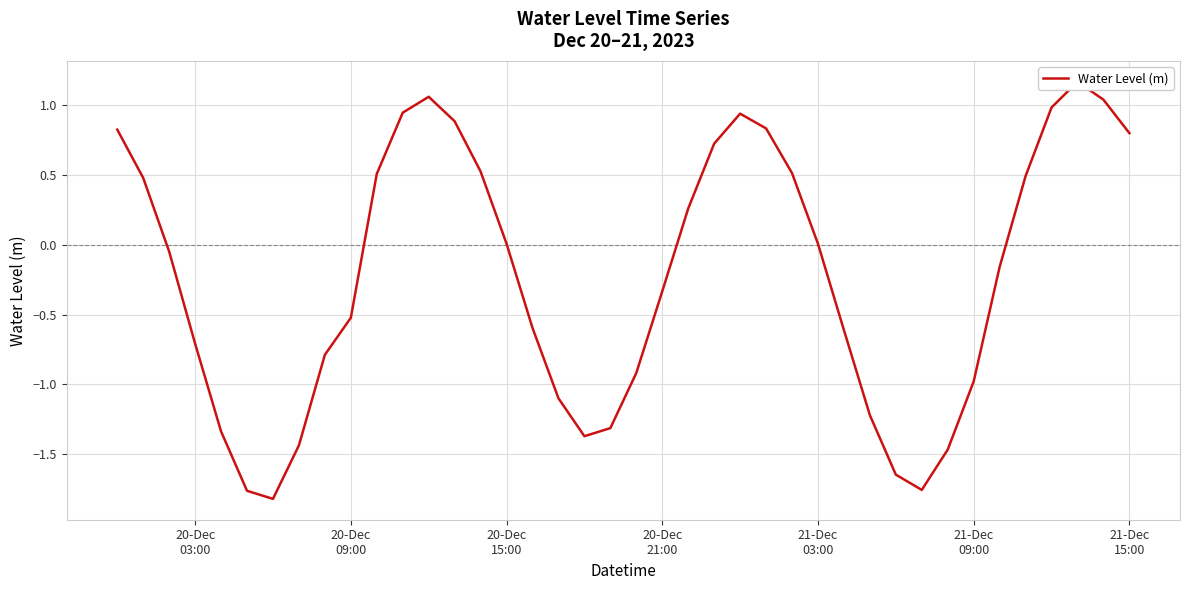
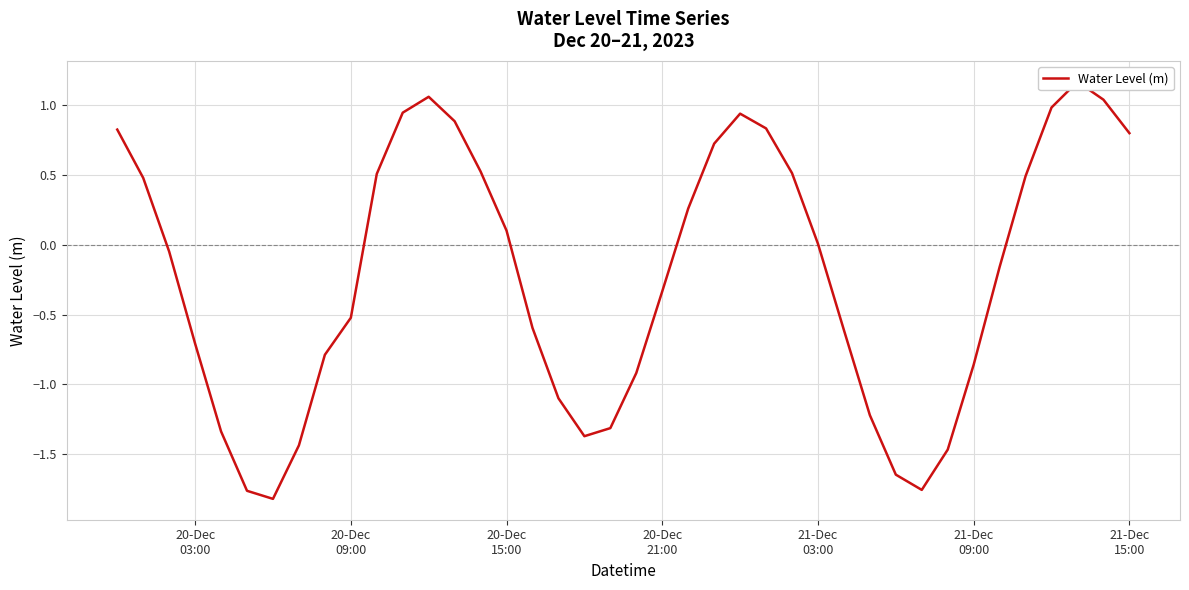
20-Dec 15:00: 0.01 -> 0.10
21-Dec 09:00: -0.98 -> -0.86
